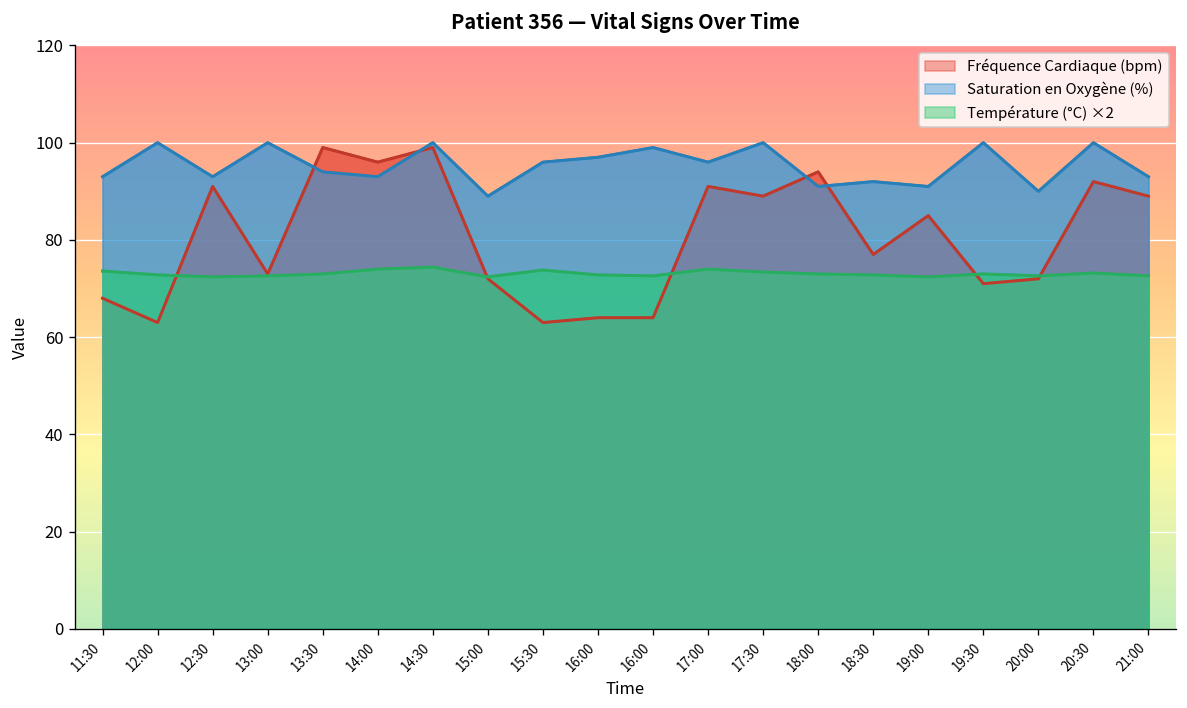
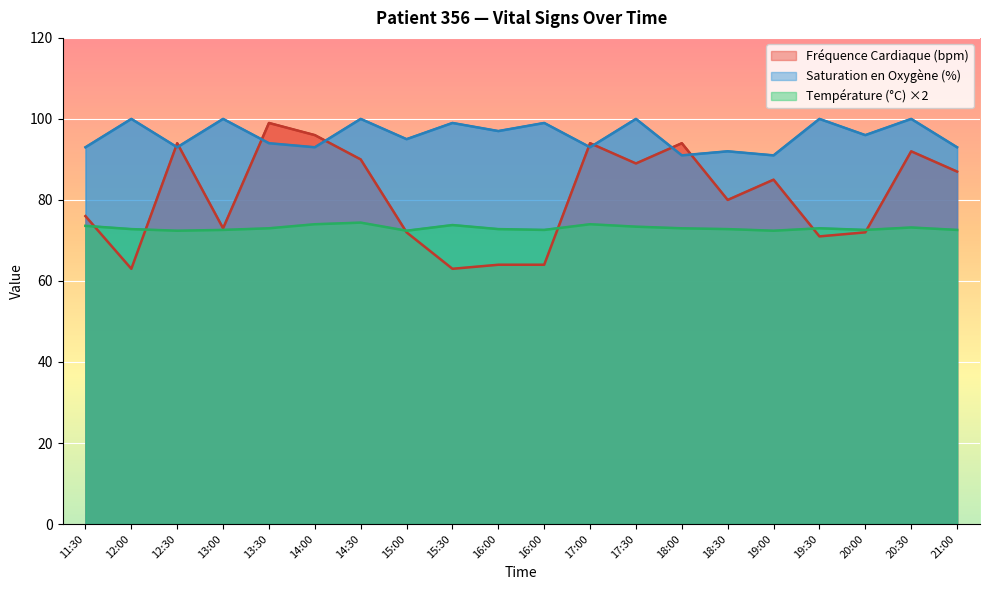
Fréquence Cardiaque (bpm), 11:30: 68 -> 76
Fréquence Cardiaque (bpm), 12:30: 91 -> 94
Fréquence Cardiaque (bpm), 14:30: 99 -> 90
Saturation en Oxygène (%), 15:00: 89 -> 95
Saturation en Oxygène (%), 15:30: 96 -> 99
Fréquence Cardiaque (bpm), 17:00: 91 -> 94
Saturation en Oxygène (%), 17:00: 96 -> 93
Fréquence Cardiaque (bpm), 18:30: 77 -> 80
Saturation en Oxygène (%), 20:00: 90 -> 96
Fréquence Cardiaque (bpm), 21:00: 89 -> 87
